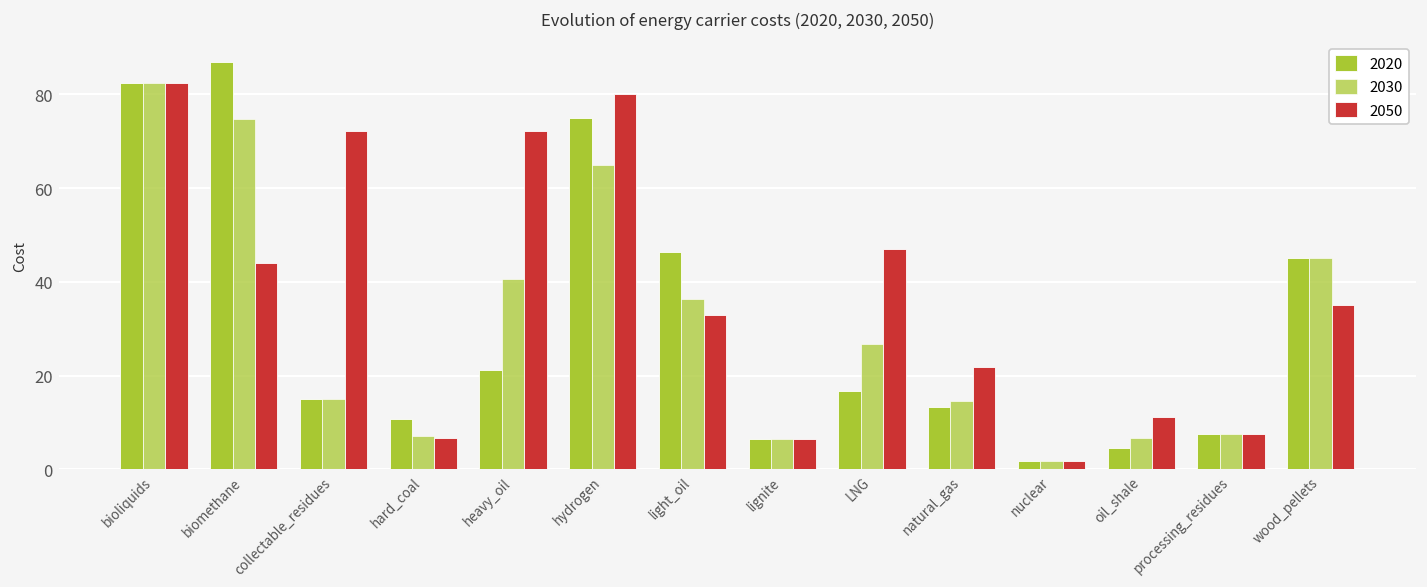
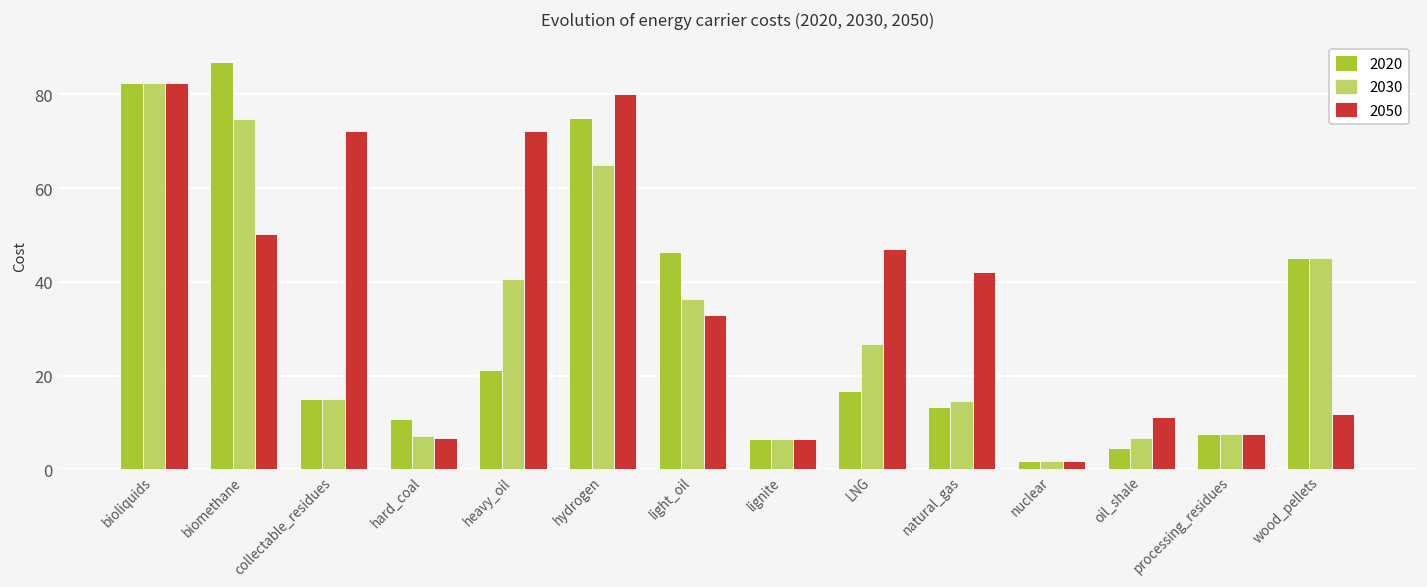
2050, biomethane: 44 -> 50
2050, natural_gas: 22 -> 42
2050, wood_pellets: 35 -> 12
